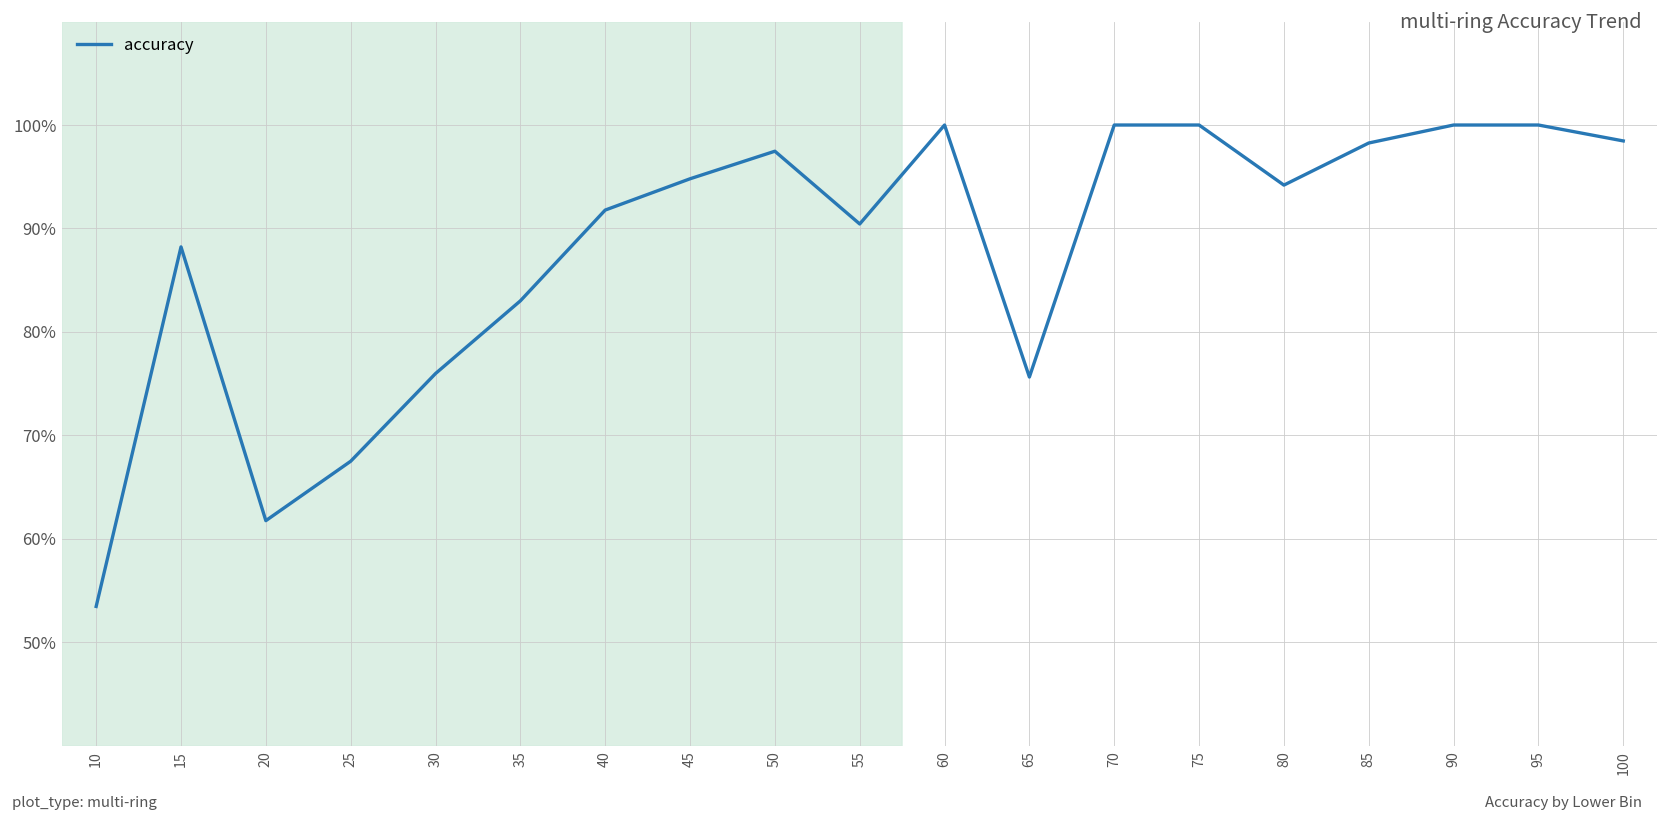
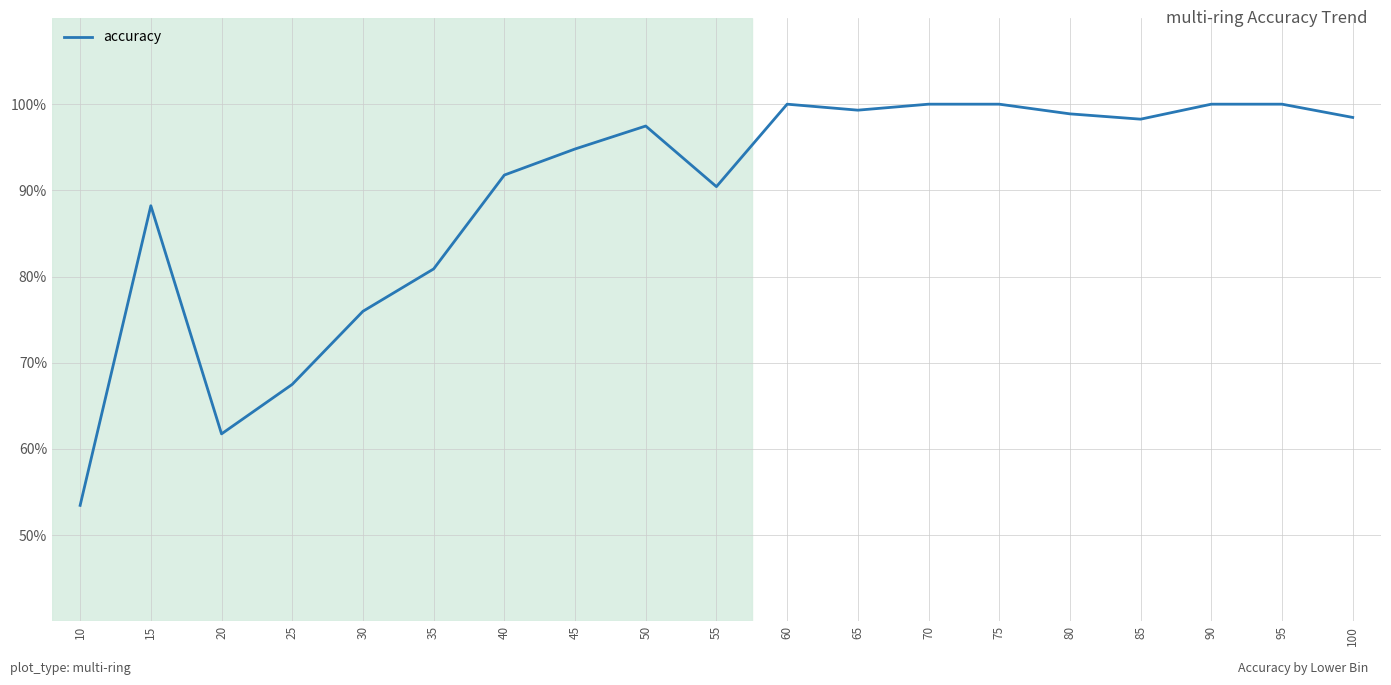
35: 83% -> 81%
65: 76% -> 99%
80: 94% -> 99%
